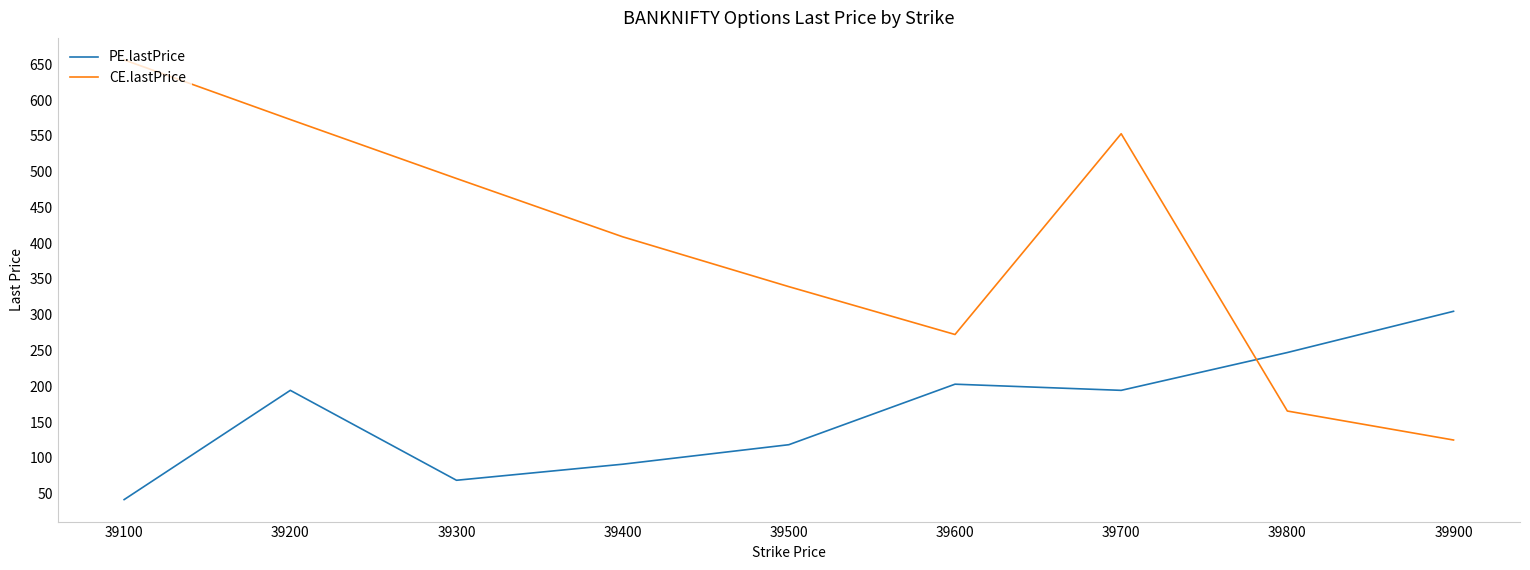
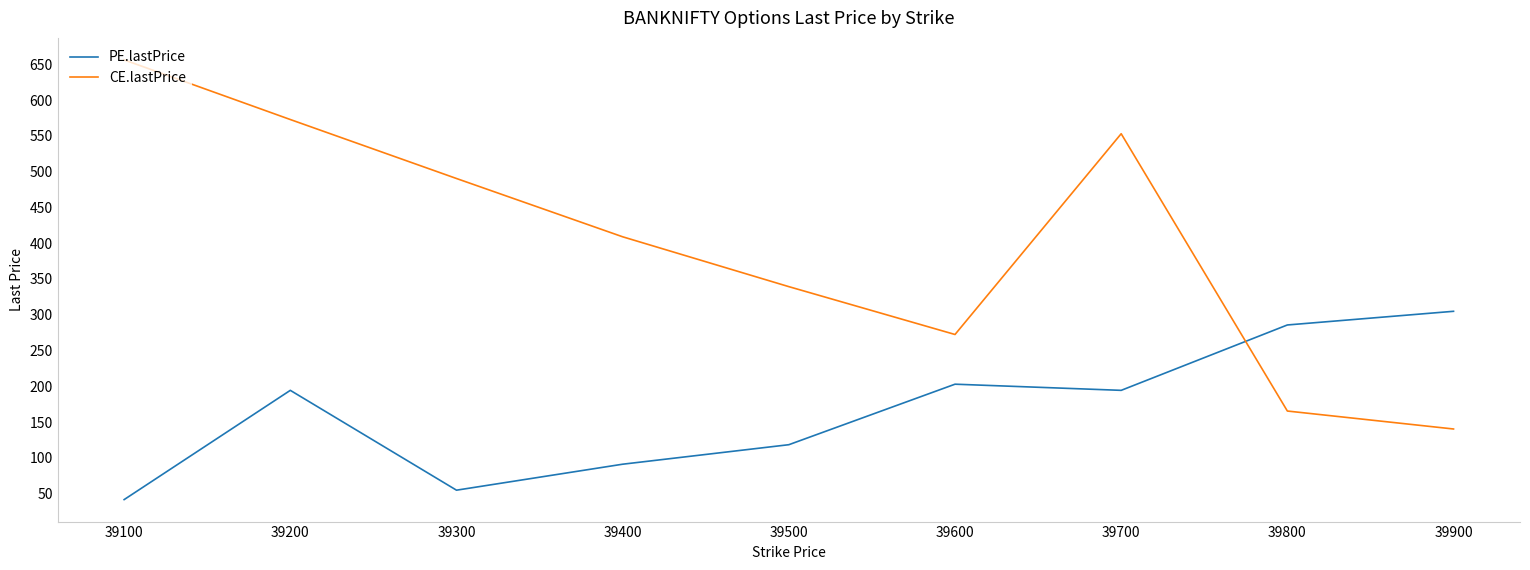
PE.lastPrice, 39300: 70 -> 50
PE.lastPrice, 39800: 250 -> 290
CE.lastPrice, 39900: 130 -> 140
